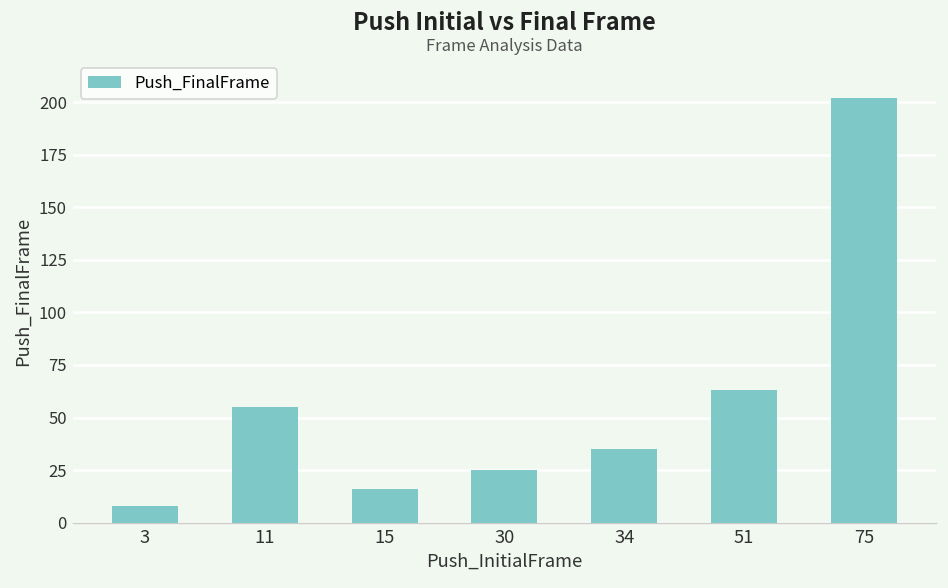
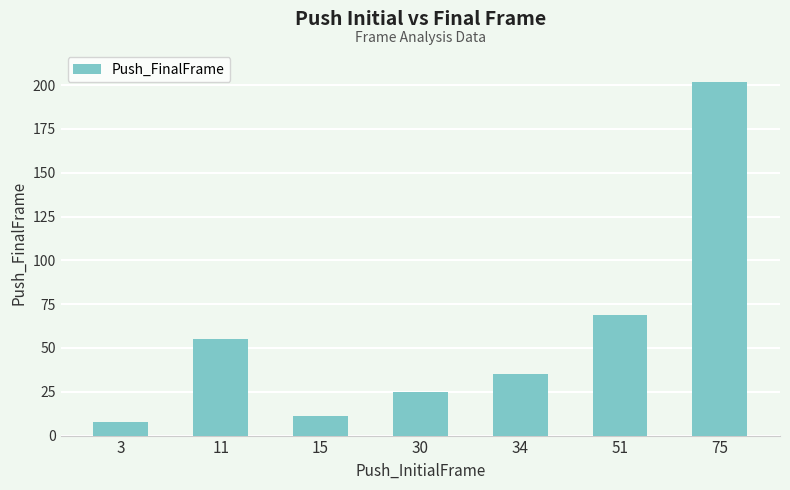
15: 16 -> 11
51: 63 -> 69
